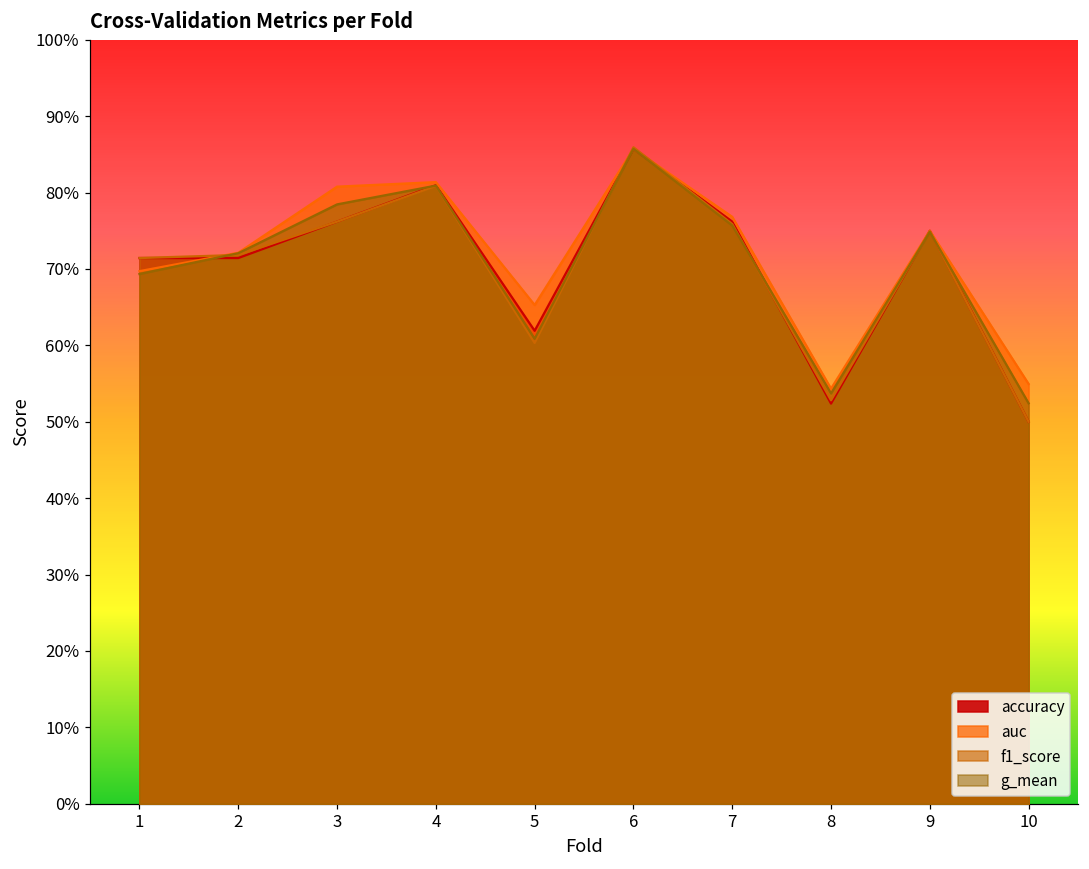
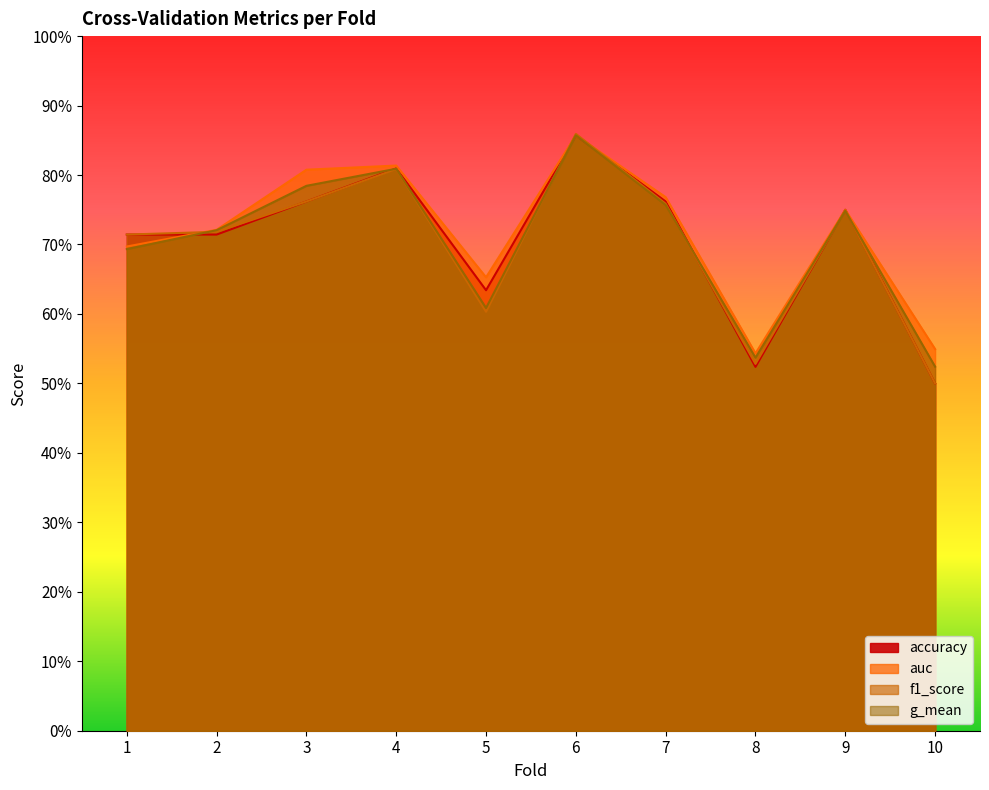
accuracy, 5: 62% -> 63%
